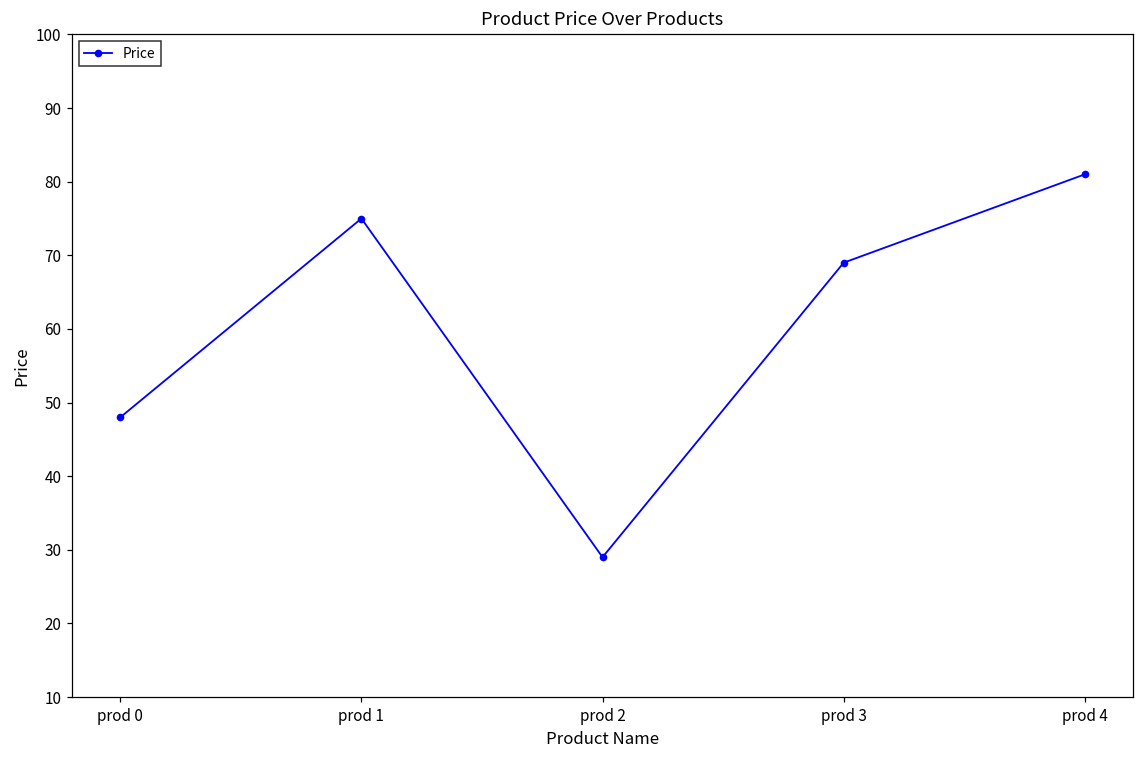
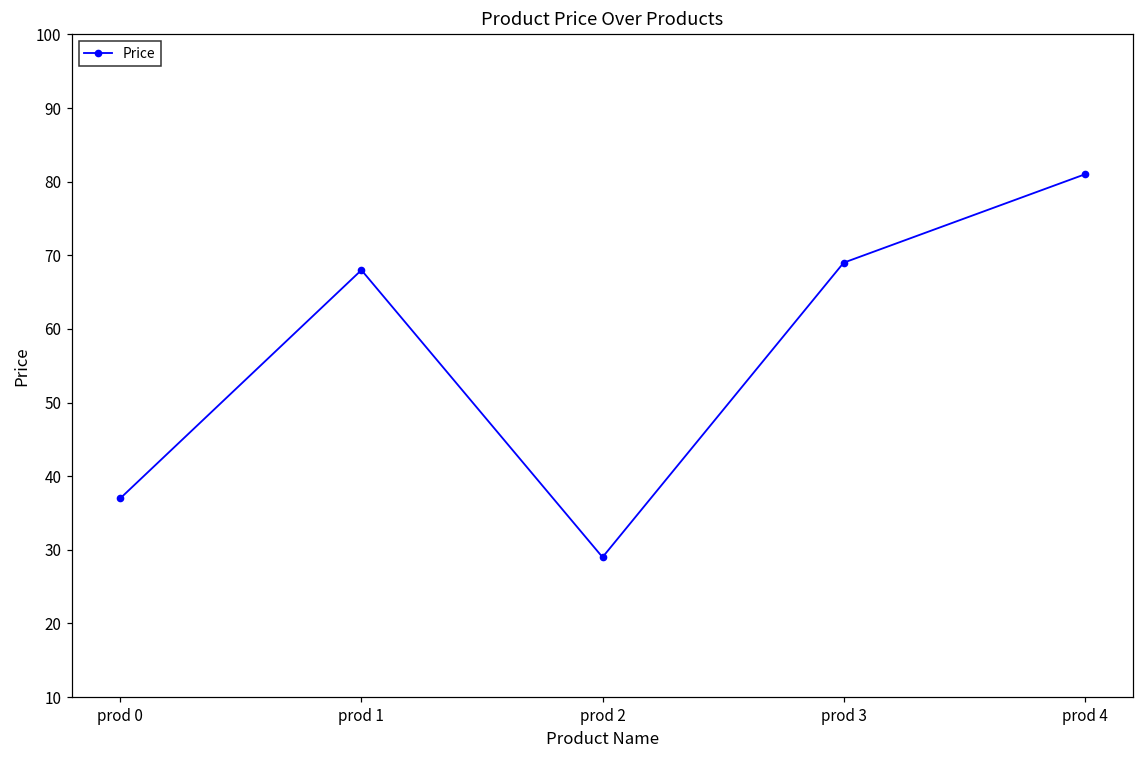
prod 0: 48 -> 37
prod 1: 75 -> 68
